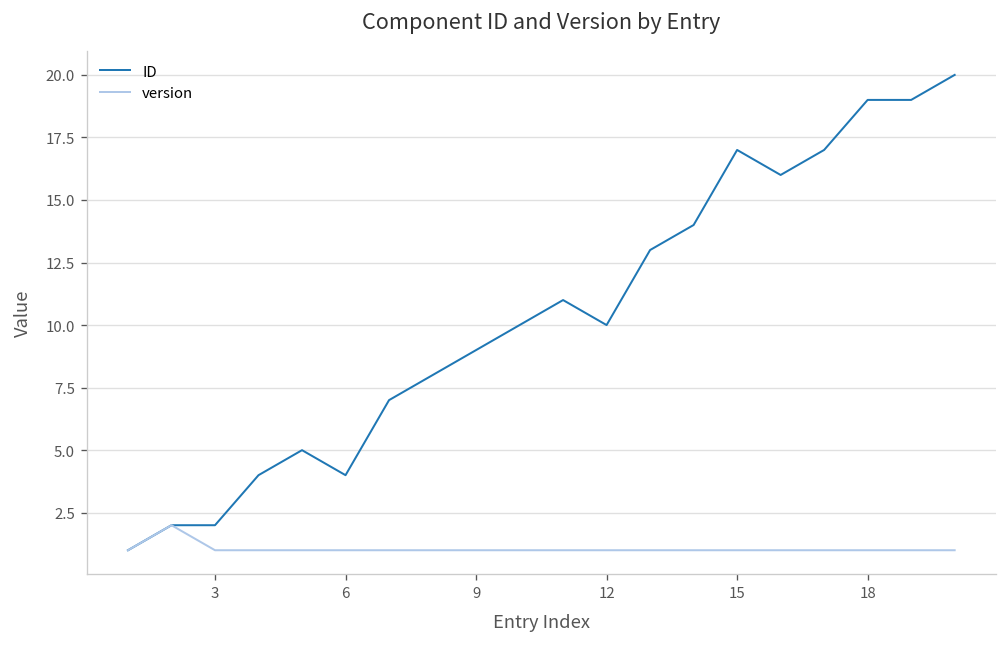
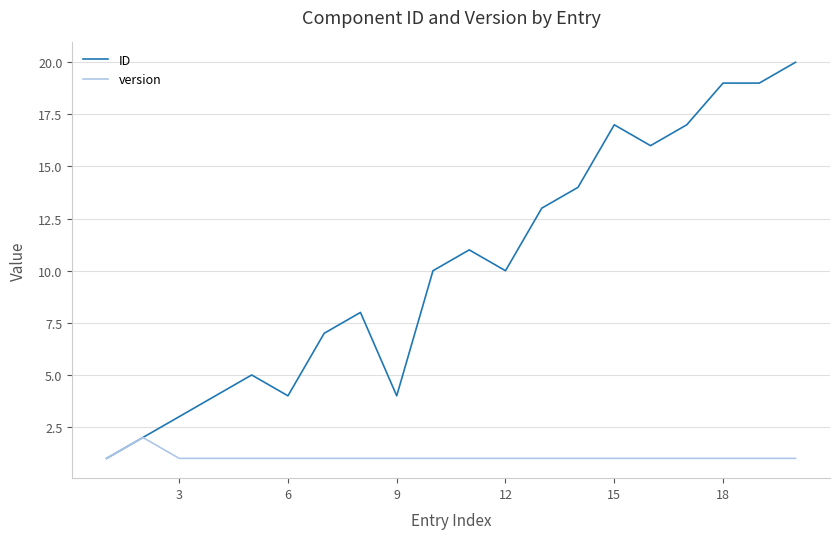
ID, 3: 2 -> 3
ID, 9: 9 -> 4
